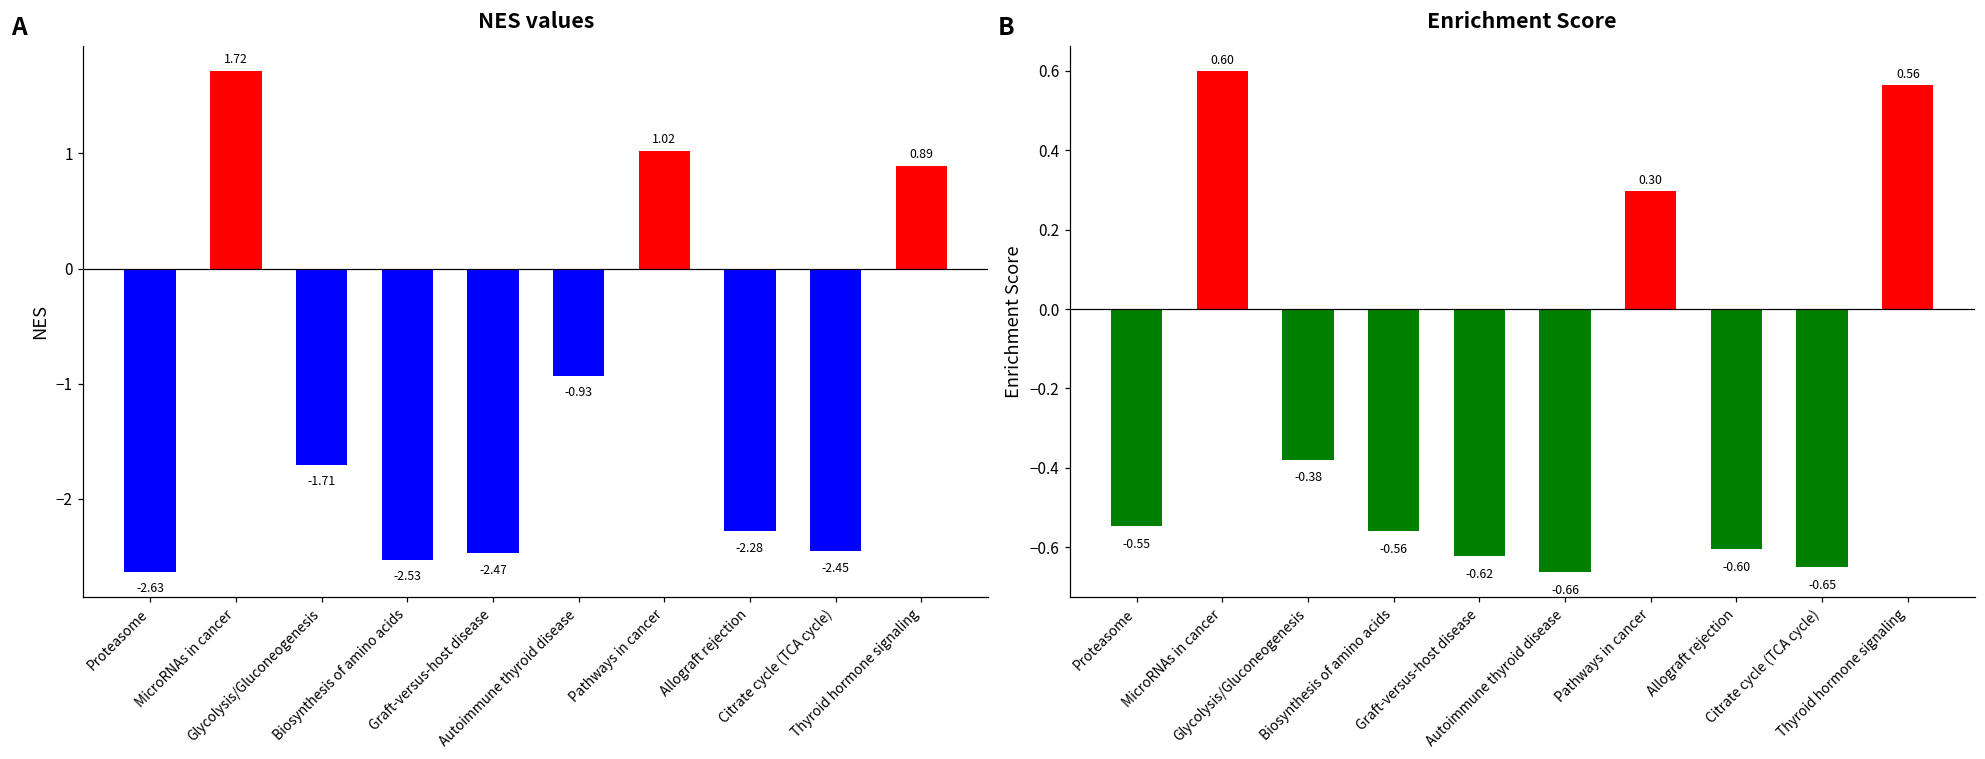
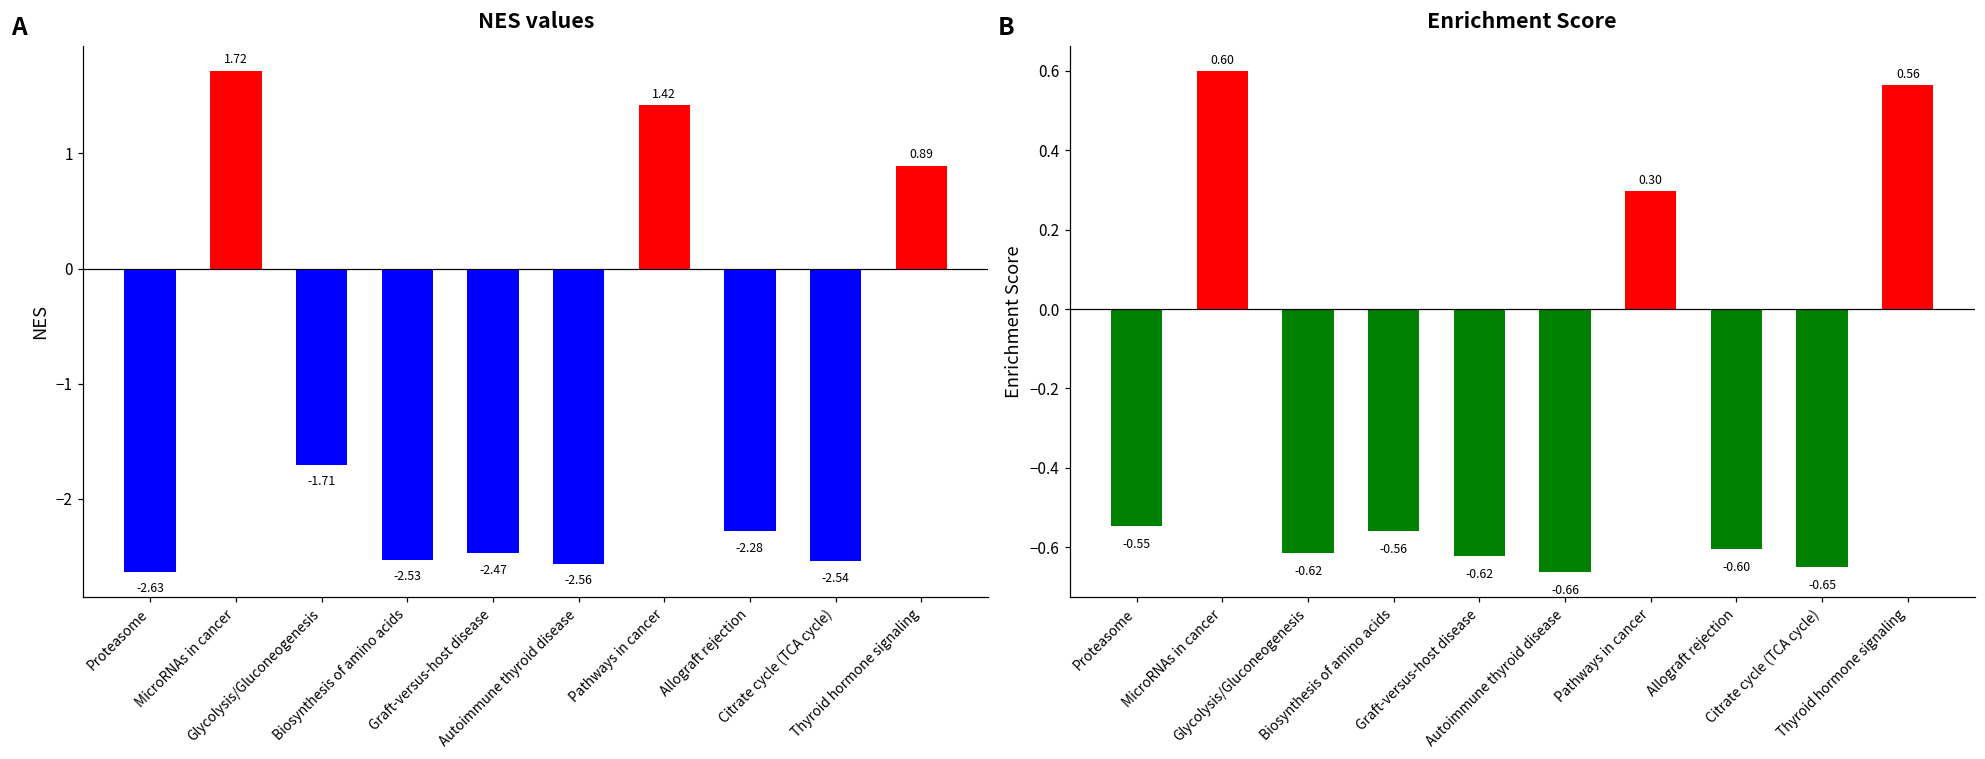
NES values, Autoimmune thyroid disease: -0.93 -> -2.56
NES values, Pathways in cancer: 1.02 -> 1.42
NES values, Citrate cycle (TCA cycle): -2.45 -> -2.54
Enrichment Score, Glycolysis/Gluconeogenesis: -0.38 -> -0.62
